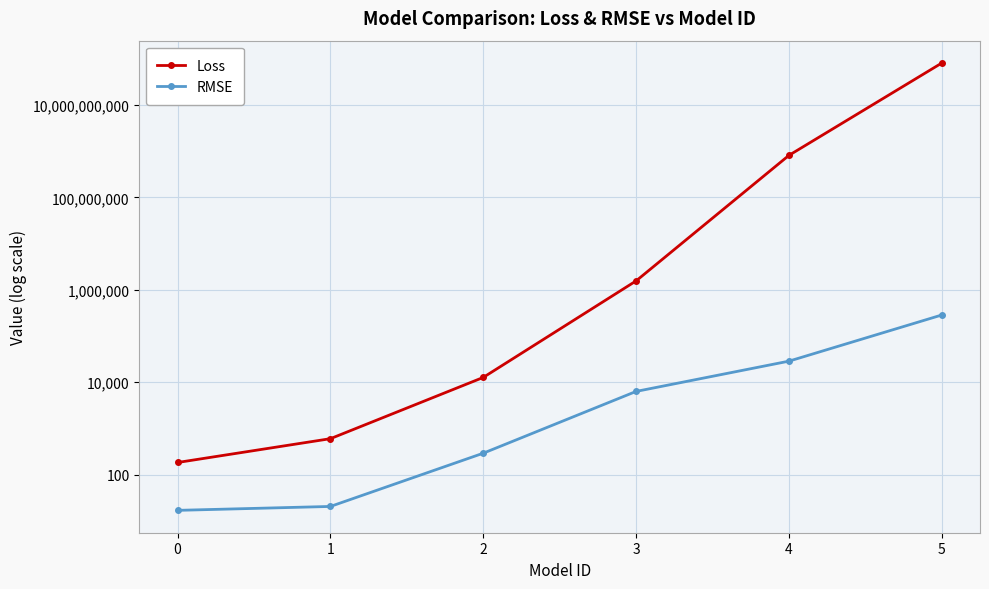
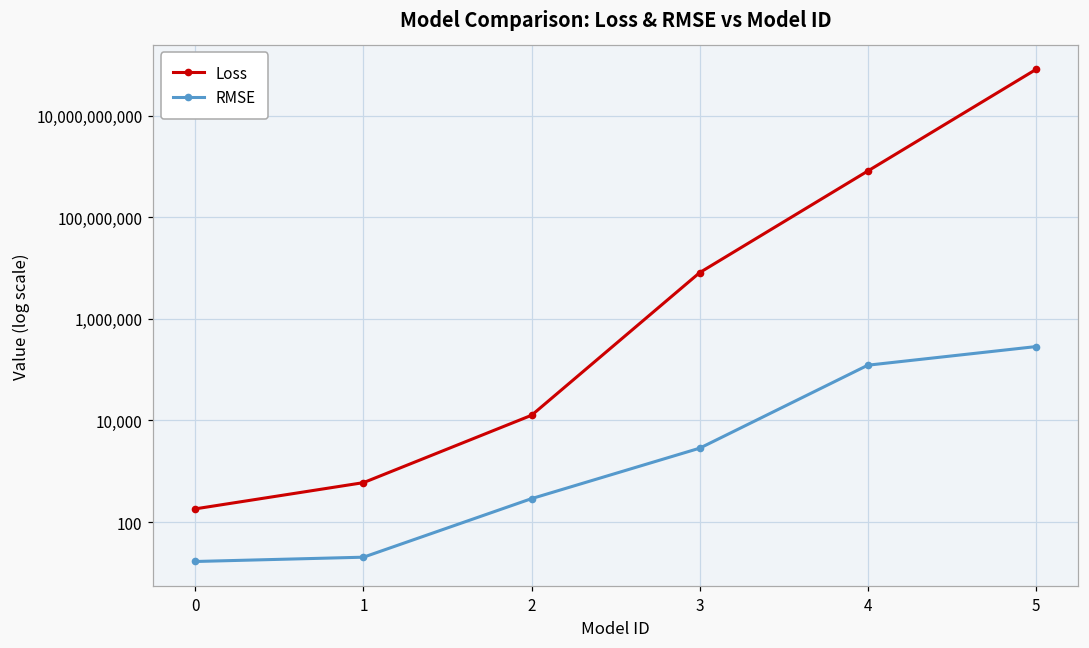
Loss, 3: 1,600,000 -> 8,000,000
RMSE, 3: 6,000 -> 3,000
RMSE, 4: 30,000 -> 120,000
